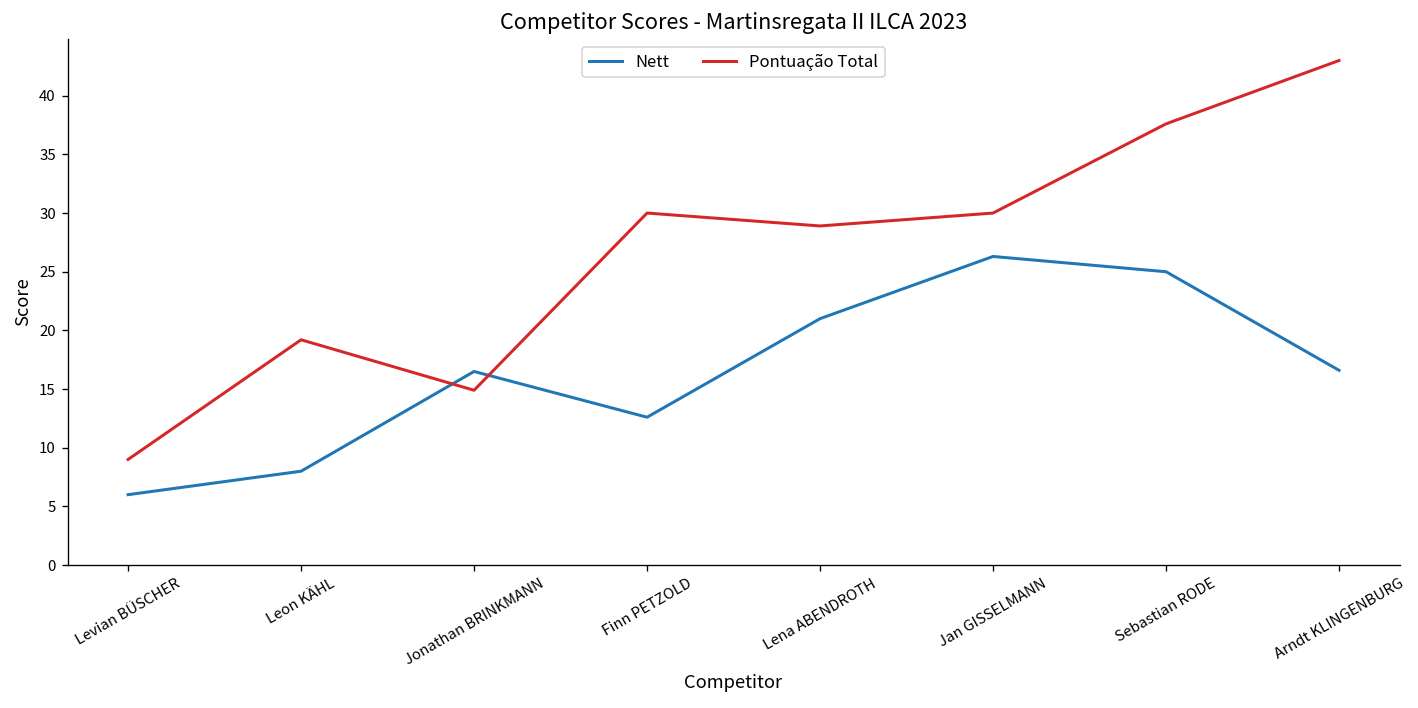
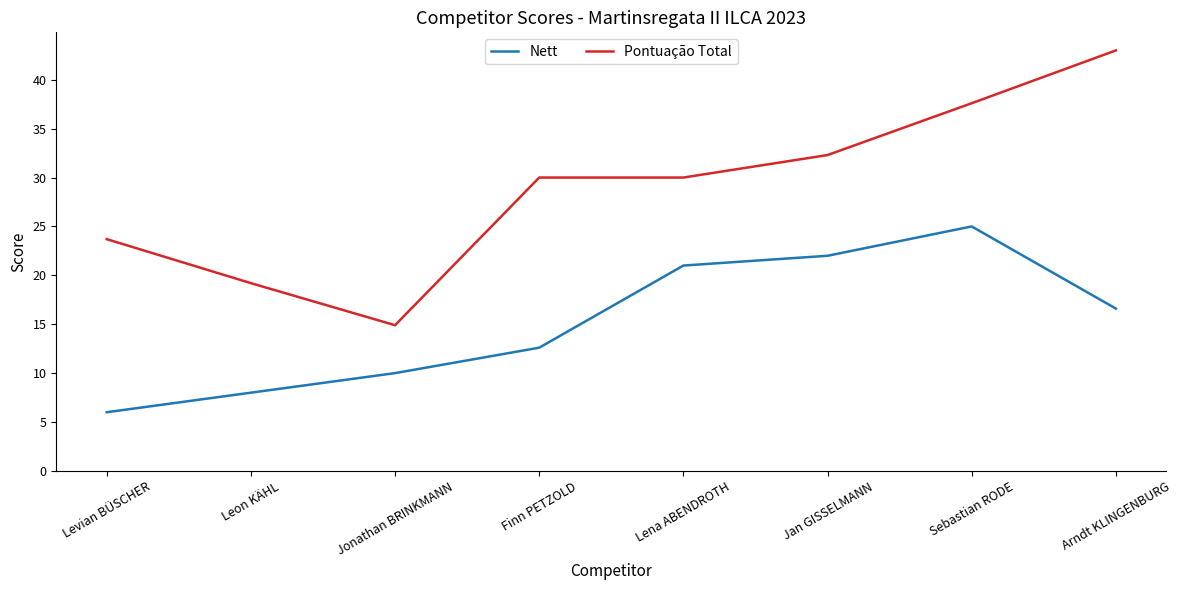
Pontuação Total, Levian BÜSCHER: 9 -> 24
Nett, Jonathan BRINKMANN: 17 -> 10
Pontuação Total, Lena ABENDROTH: 29 -> 30
Nett, Jan GISSELMANN: 26 -> 22
Pontuação Total, Jan GISSELMANN: 30 -> 32
